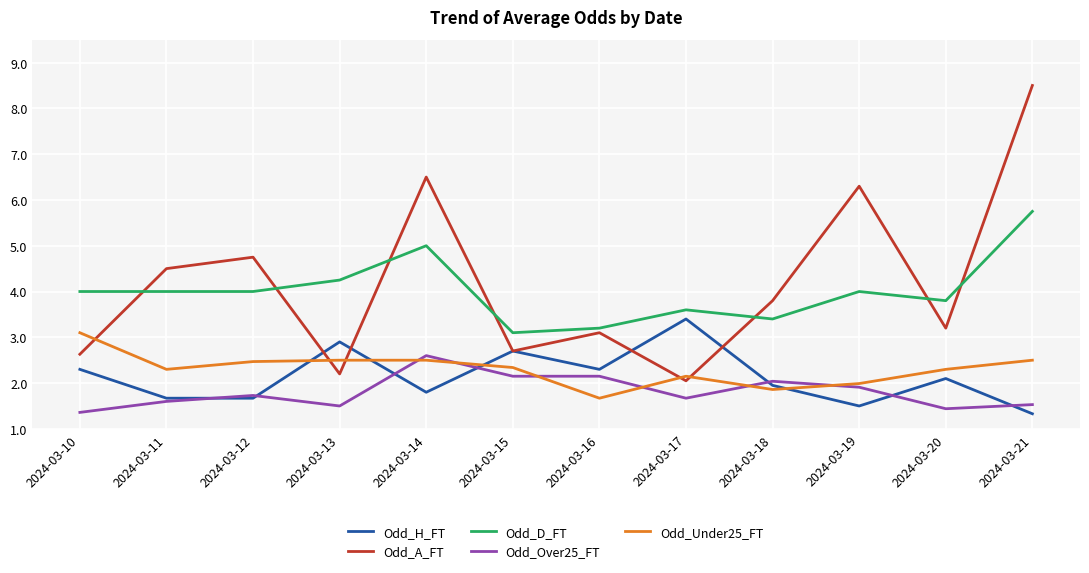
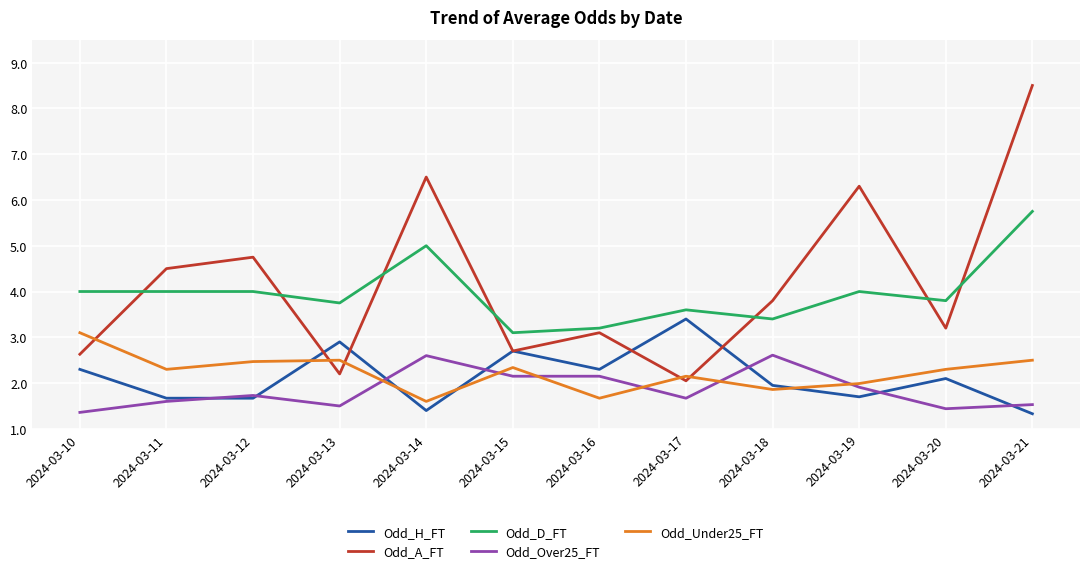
Odd_D_FT, 2024-03-13: 4.3 -> 3.8
Odd_H_FT, 2024-03-14: 1.8 -> 1.4
Odd_Under25_FT, 2024-03-14: 2.5 -> 1.6
Odd_Over25_FT, 2024-03-18: 2.0 -> 2.6
Odd_H_FT, 2024-03-19: 1.5 -> 1.7
